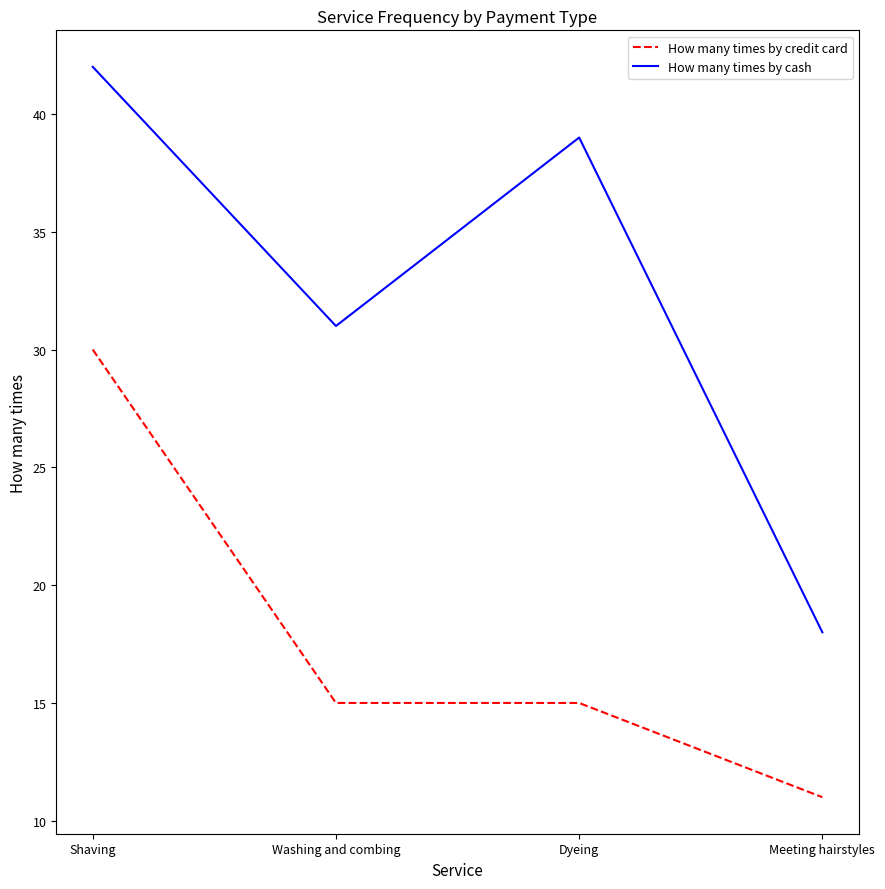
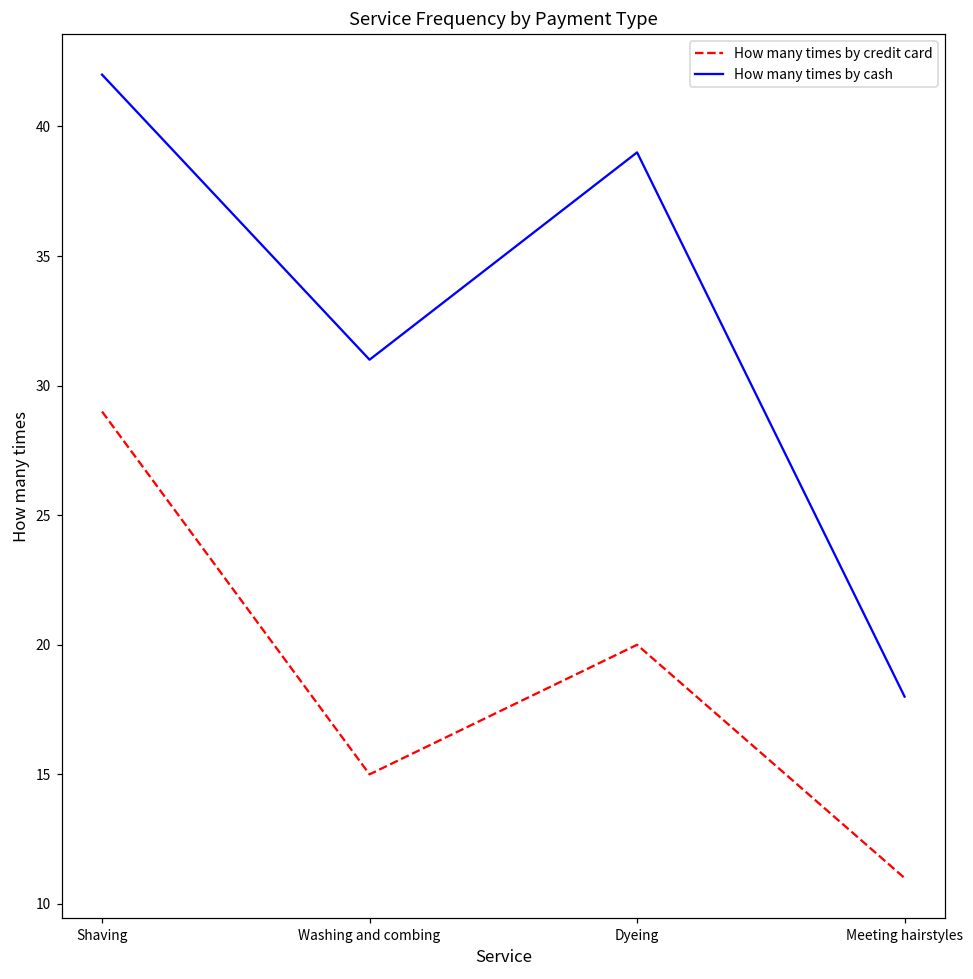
How many times by credit card, Shaving: 30 -> 29
How many times by credit card, Dyeing: 15 -> 20
